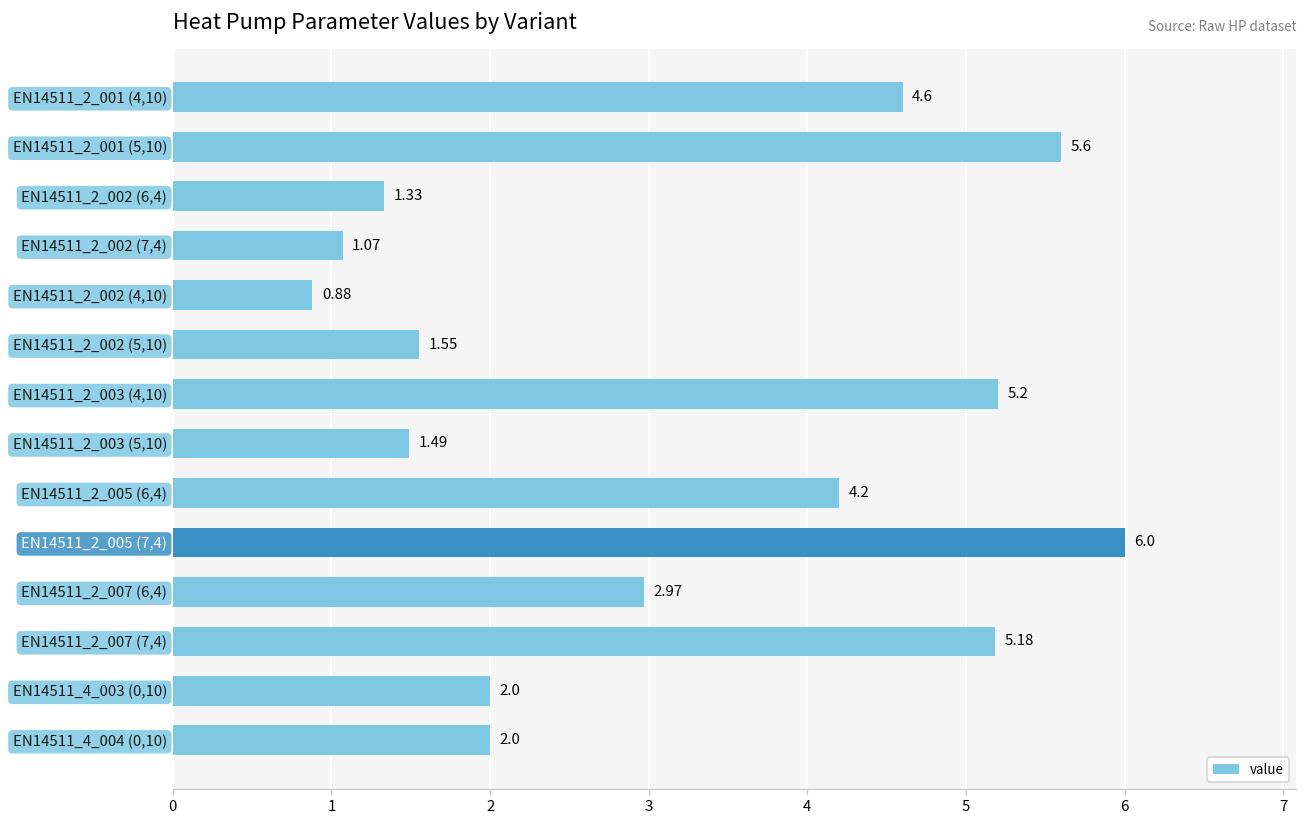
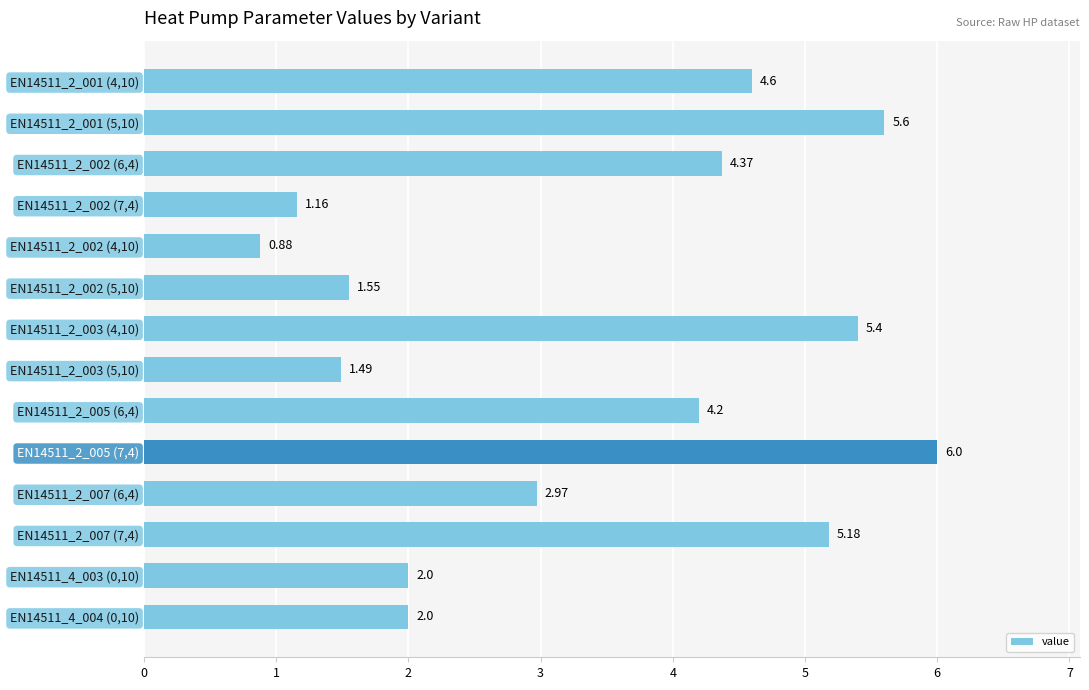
EN14511_2_002 (6,4): 1.33 -> 4.37
EN14511_2_002 (7,4): 1.07 -> 1.16
EN14511_2_003 (4,10): 5.2 -> 5.4
